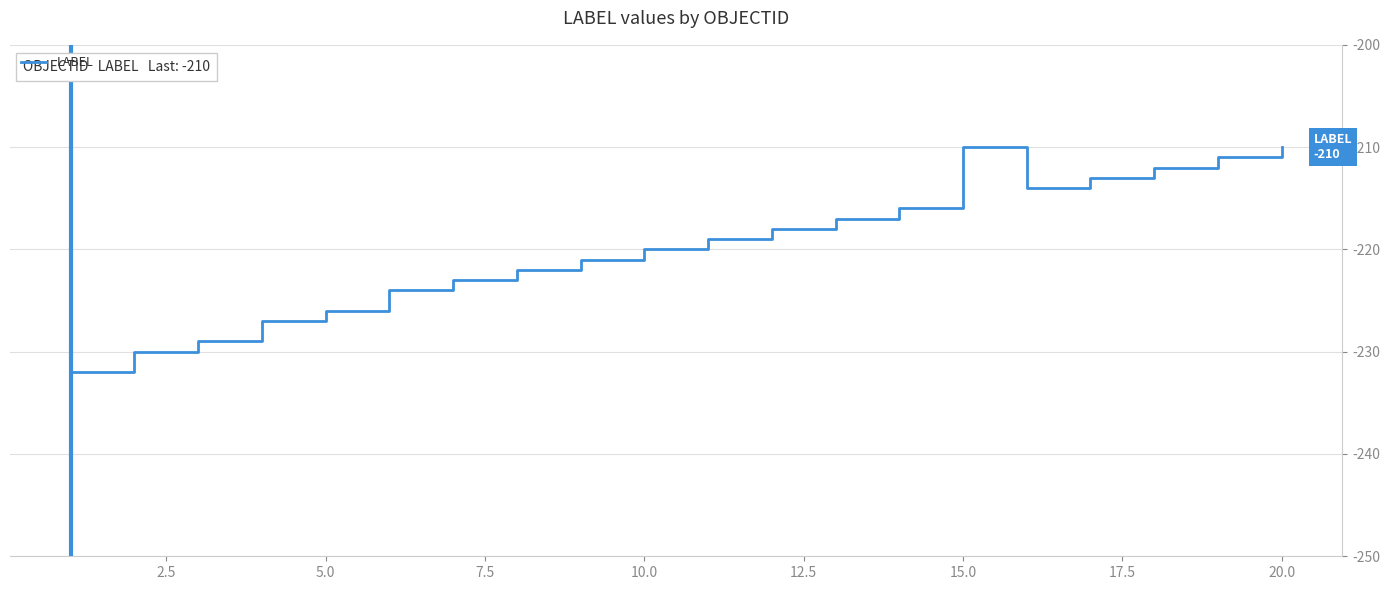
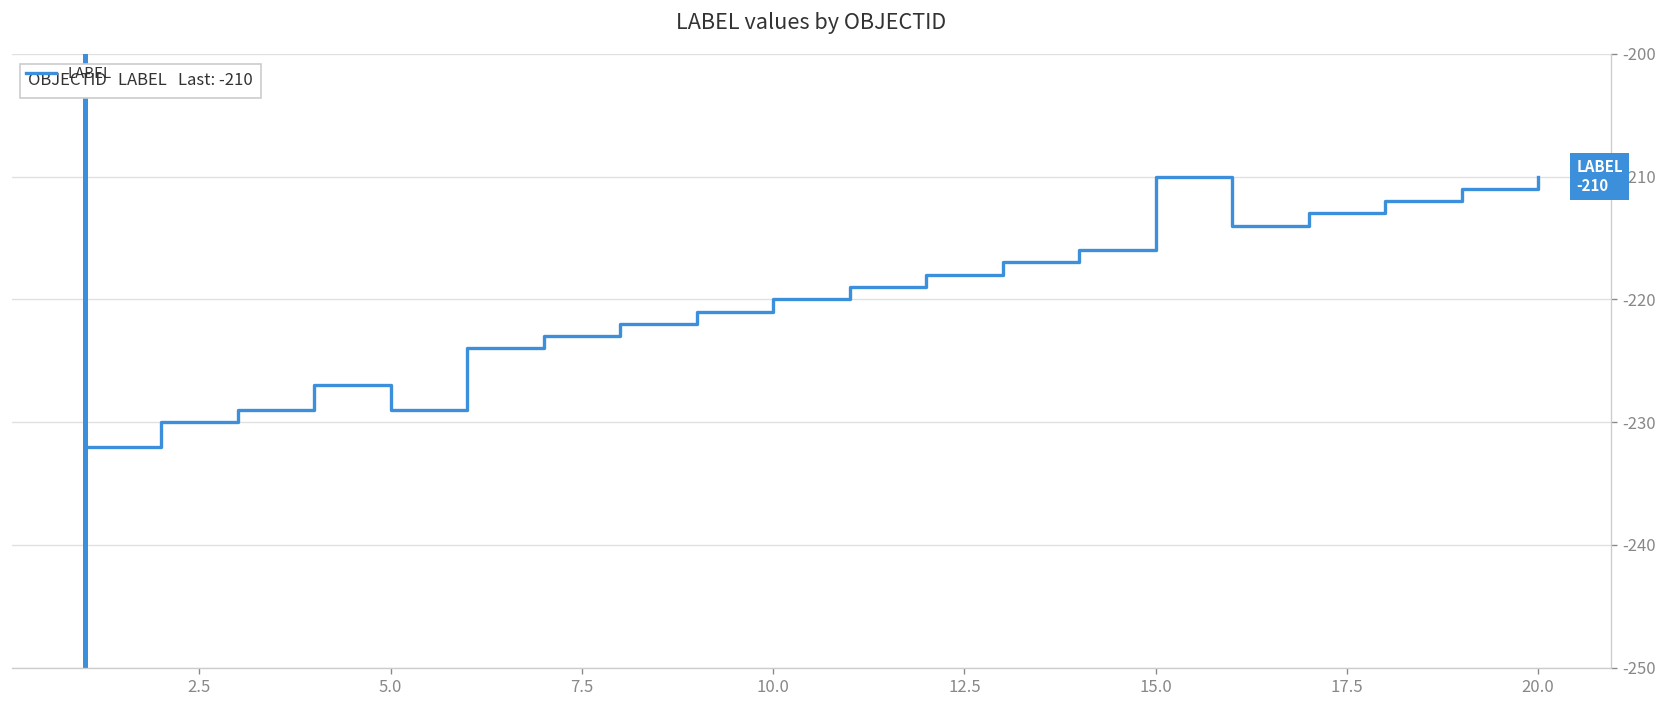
5.0: -226 -> -229
